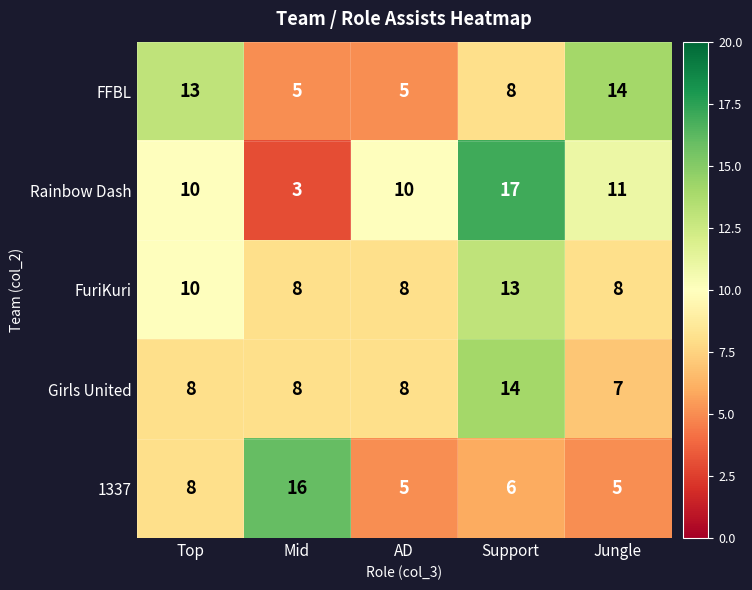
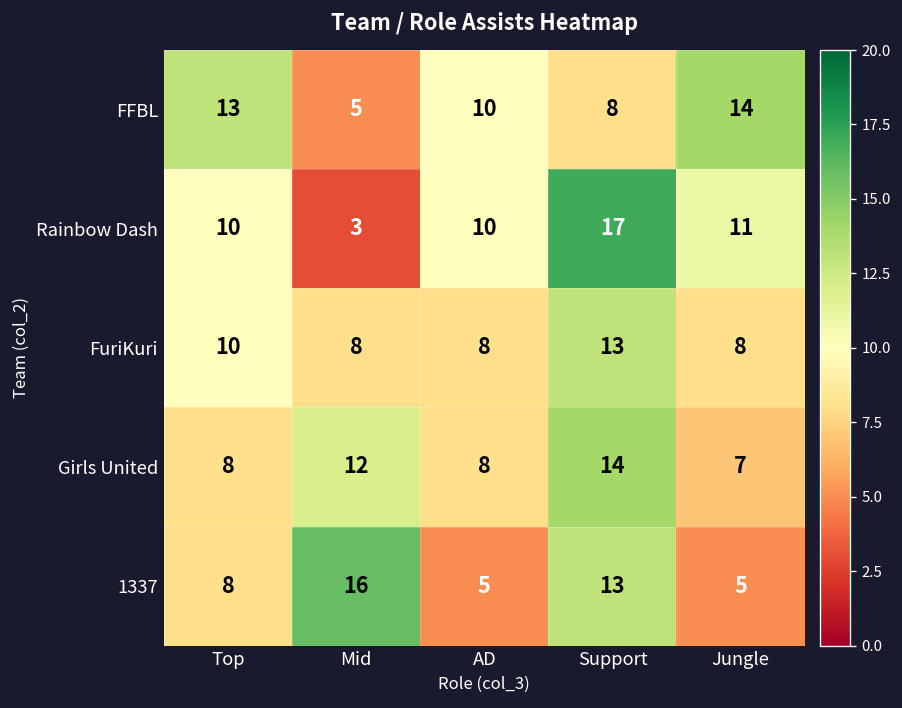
FFBL, AD: 5 -> 10
Girls United, Mid: 8 -> 12
1337, Support: 6 -> 13
